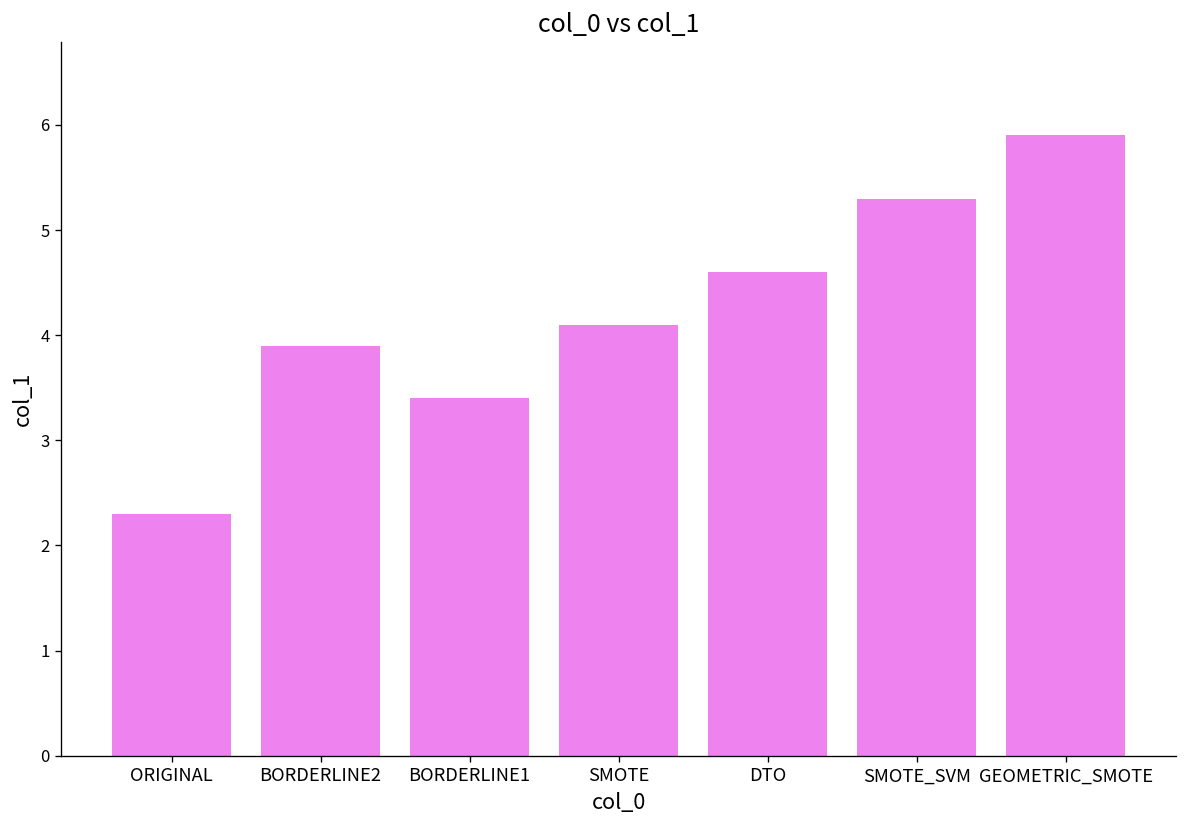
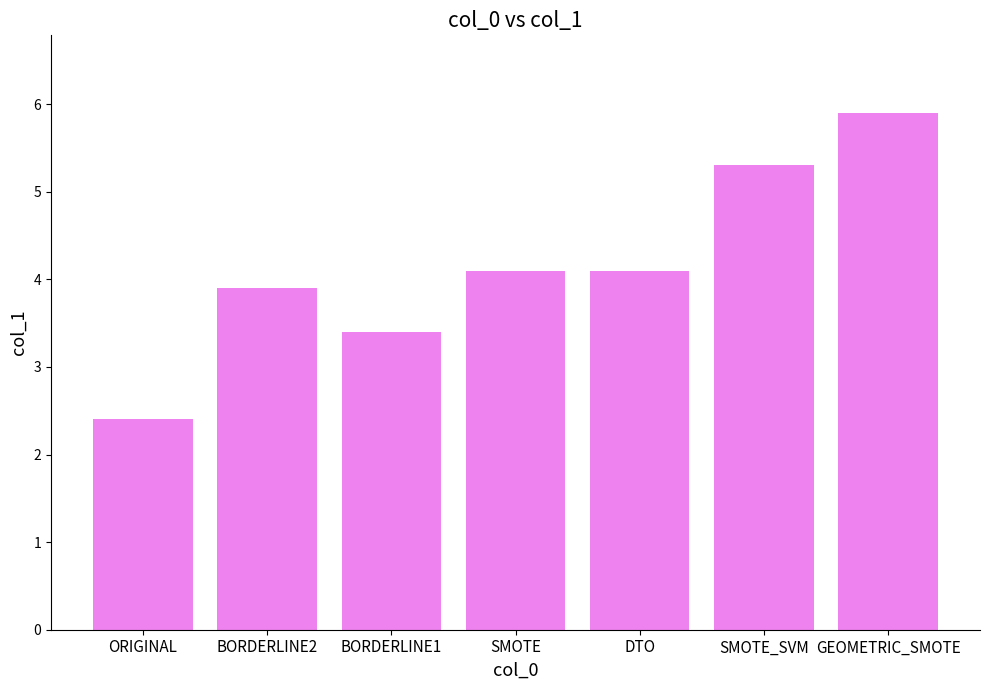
ORIGINAL: 2.3 -> 2.4
DTO: 4.6 -> 4.1
